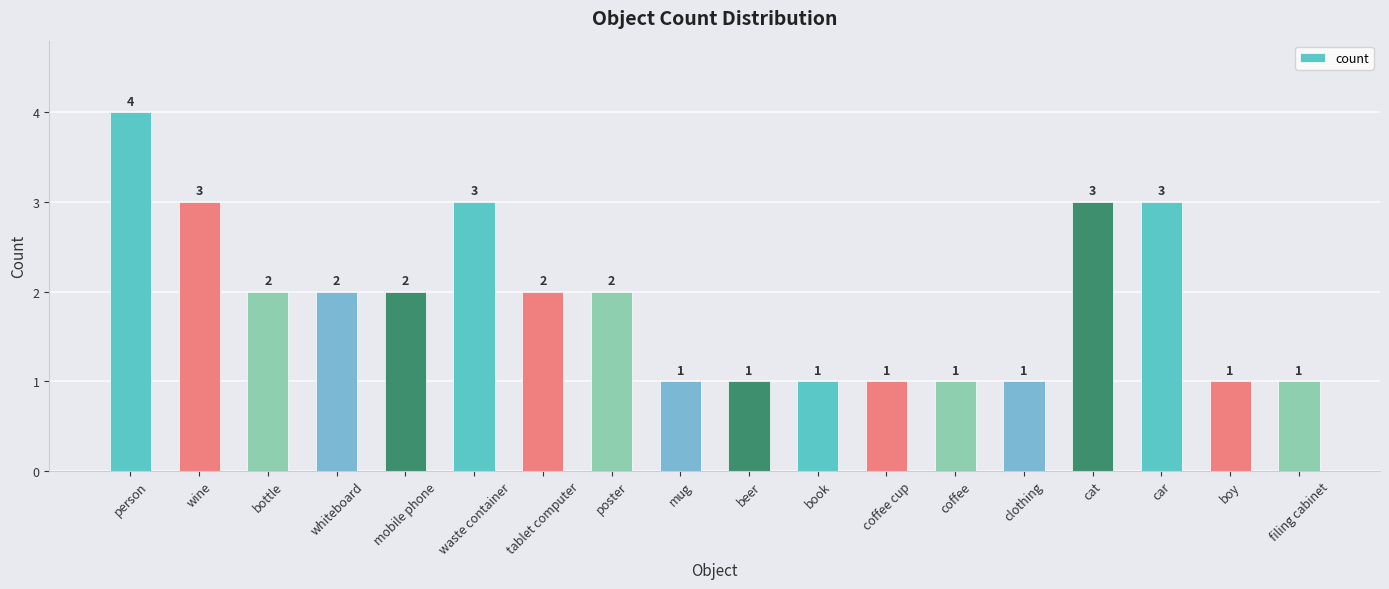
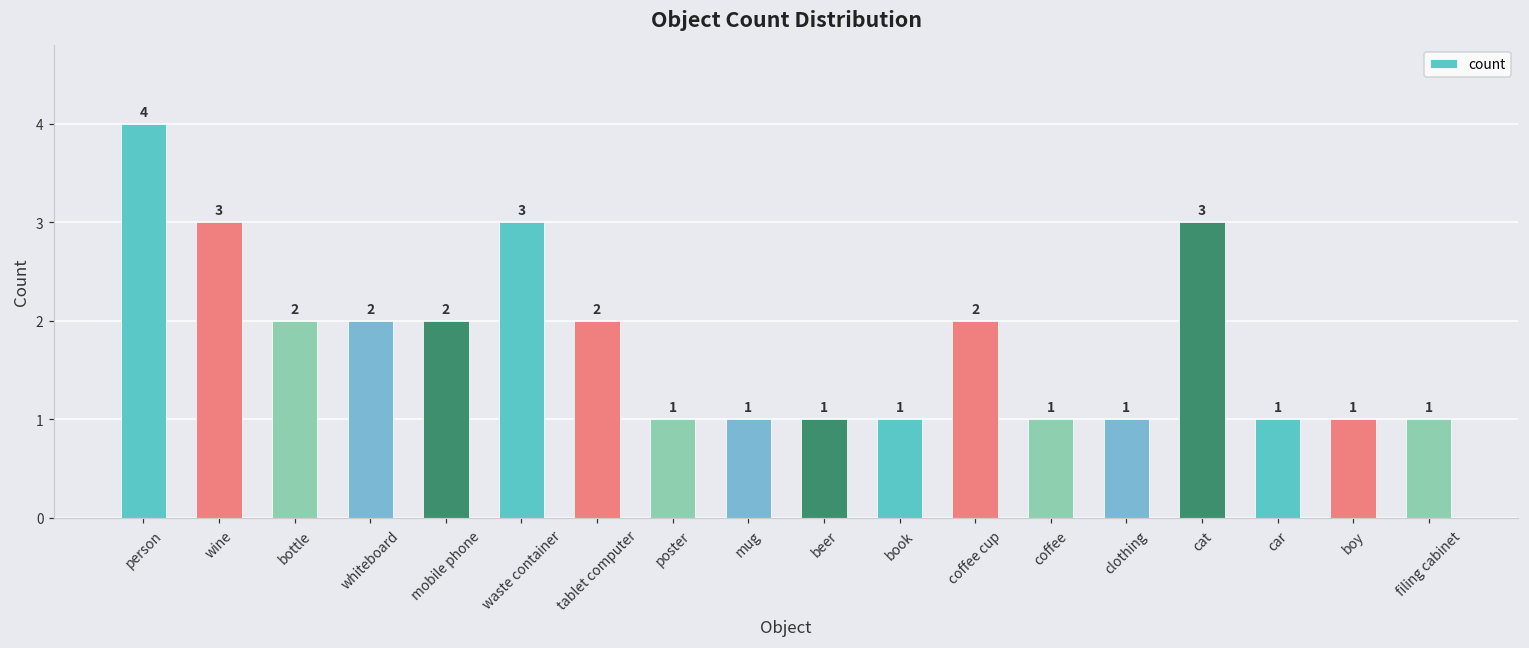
poster: 2 -> 1
coffee cup: 1 -> 2
car: 3 -> 1
